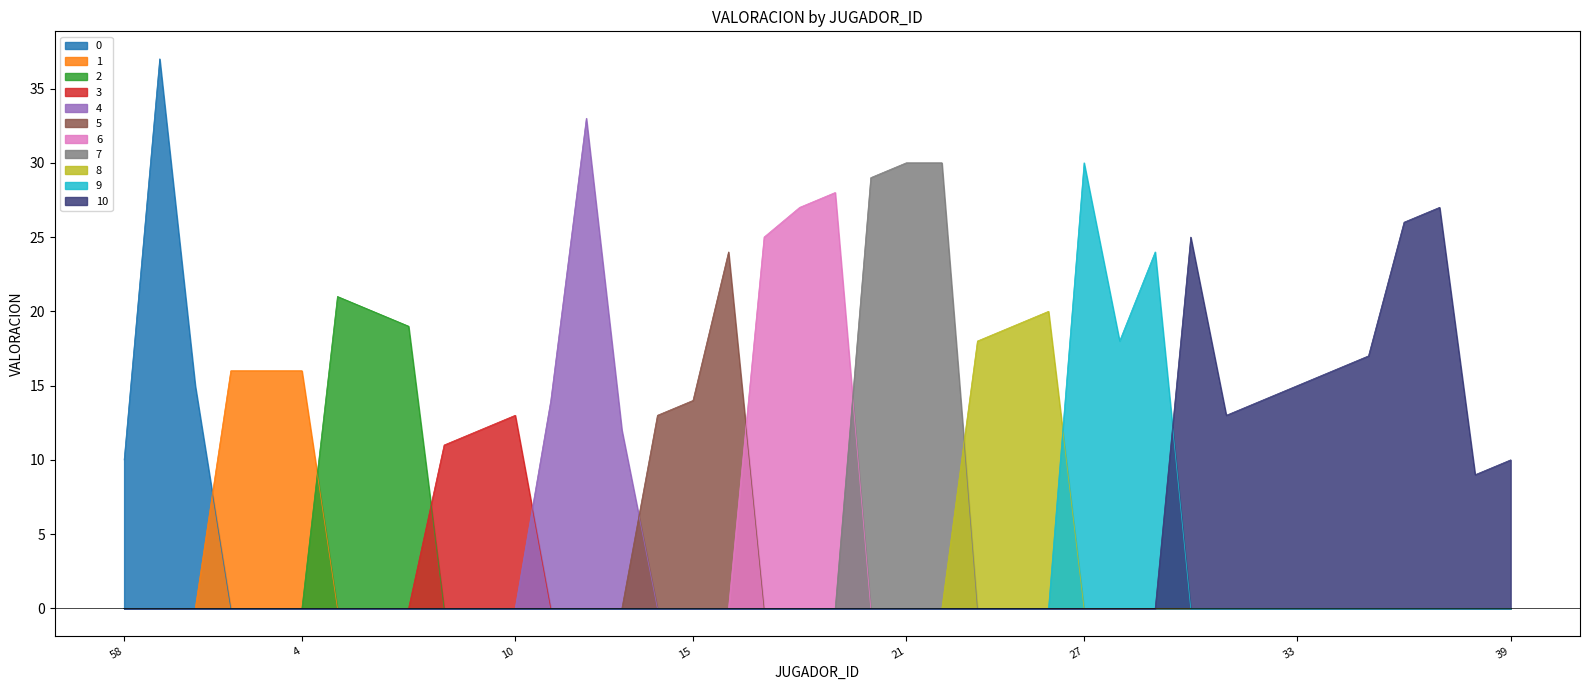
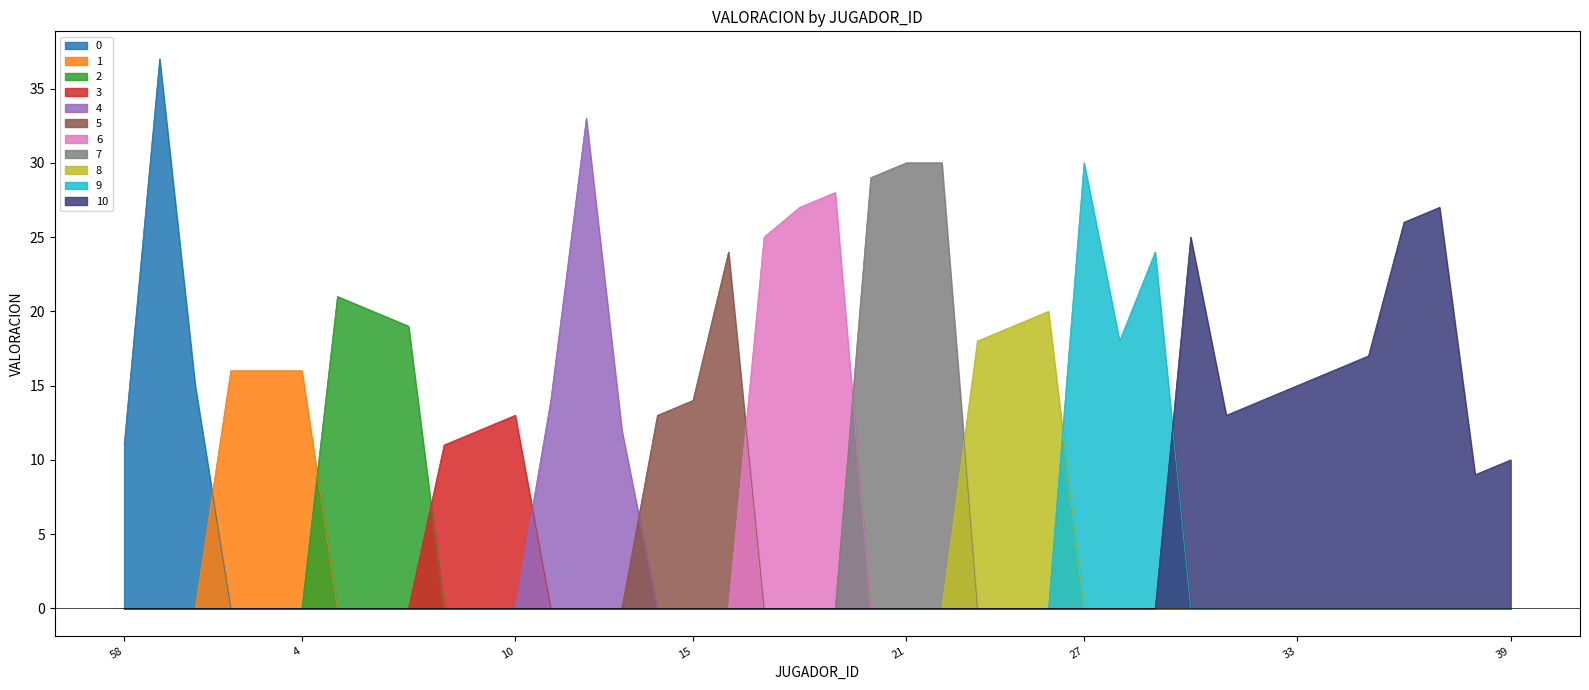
0, 58: 10 -> 11
